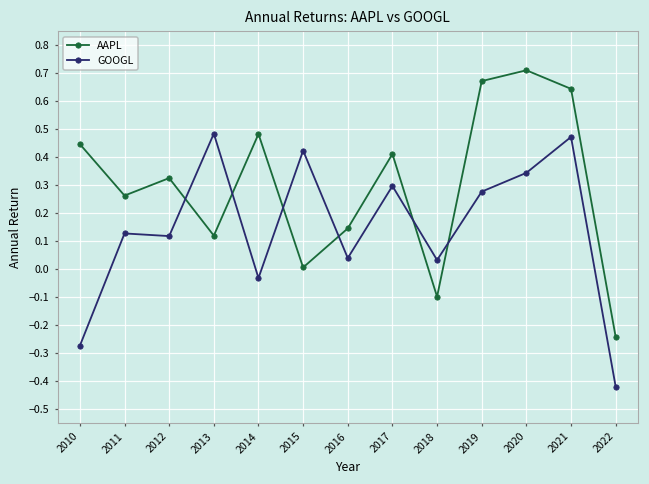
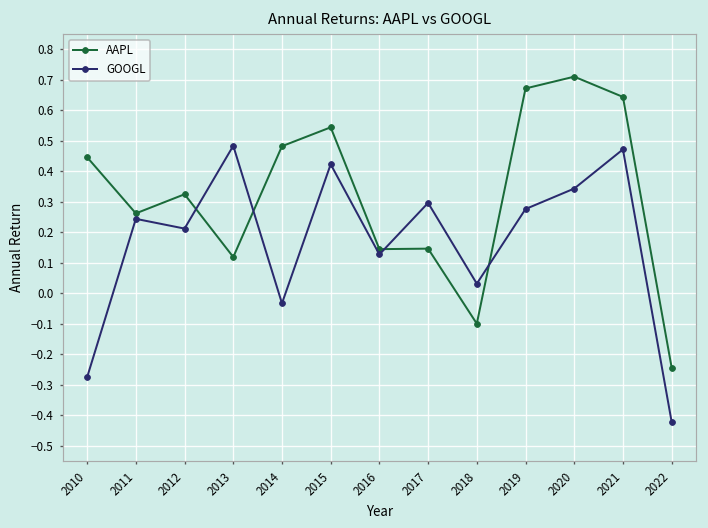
GOOGL, 2011: 0.13 -> 0.24
GOOGL, 2012: 0.12 -> 0.21
AAPL, 2015: 0.01 -> 0.54
GOOGL, 2016: 0.04 -> 0.13
AAPL, 2017: 0.41 -> 0.15
